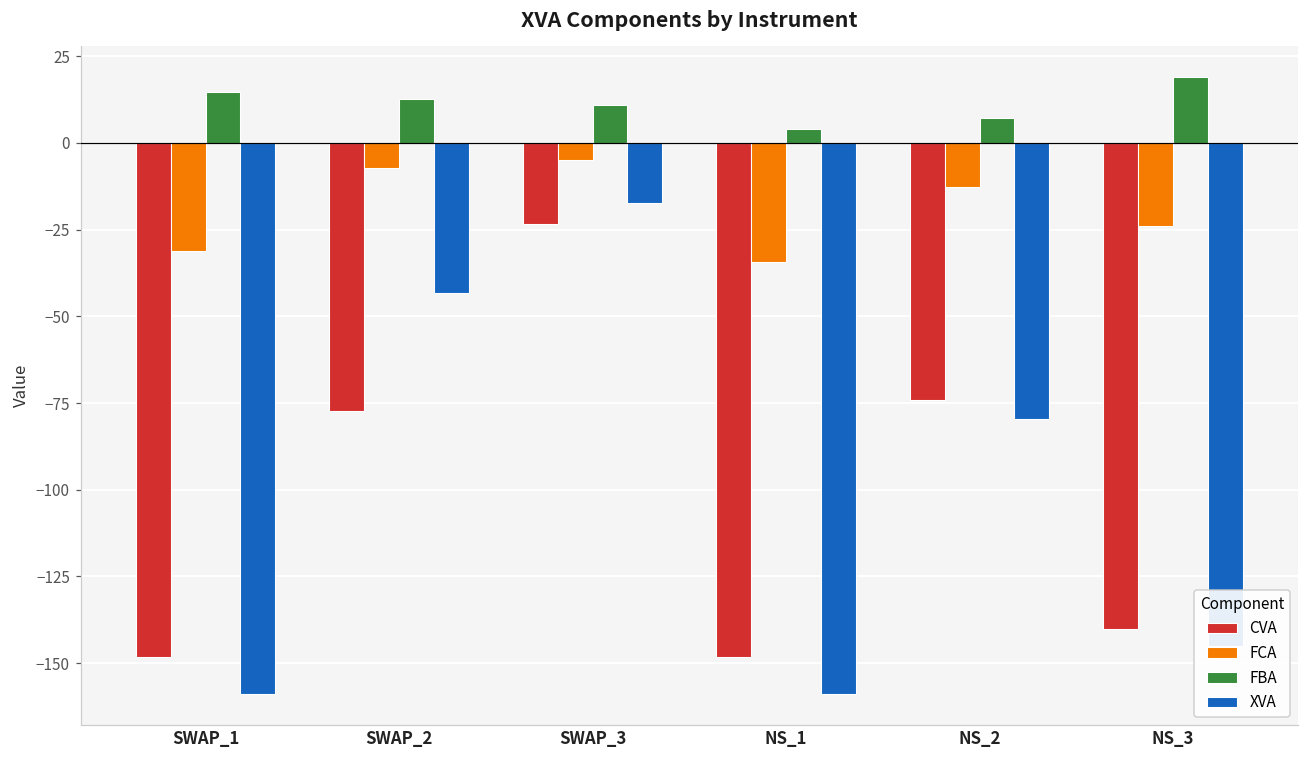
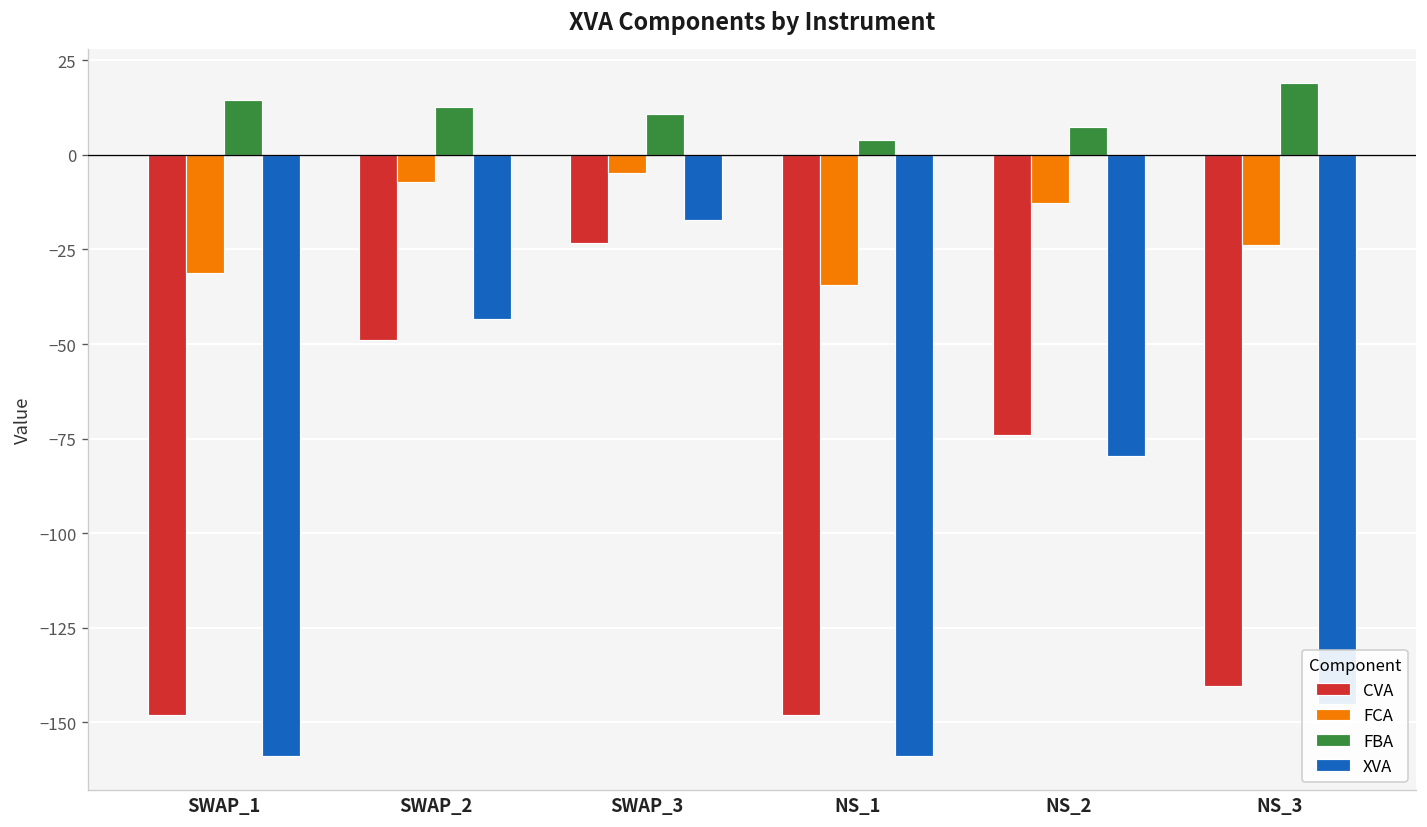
CVA, SWAP_2: -77 -> -49
